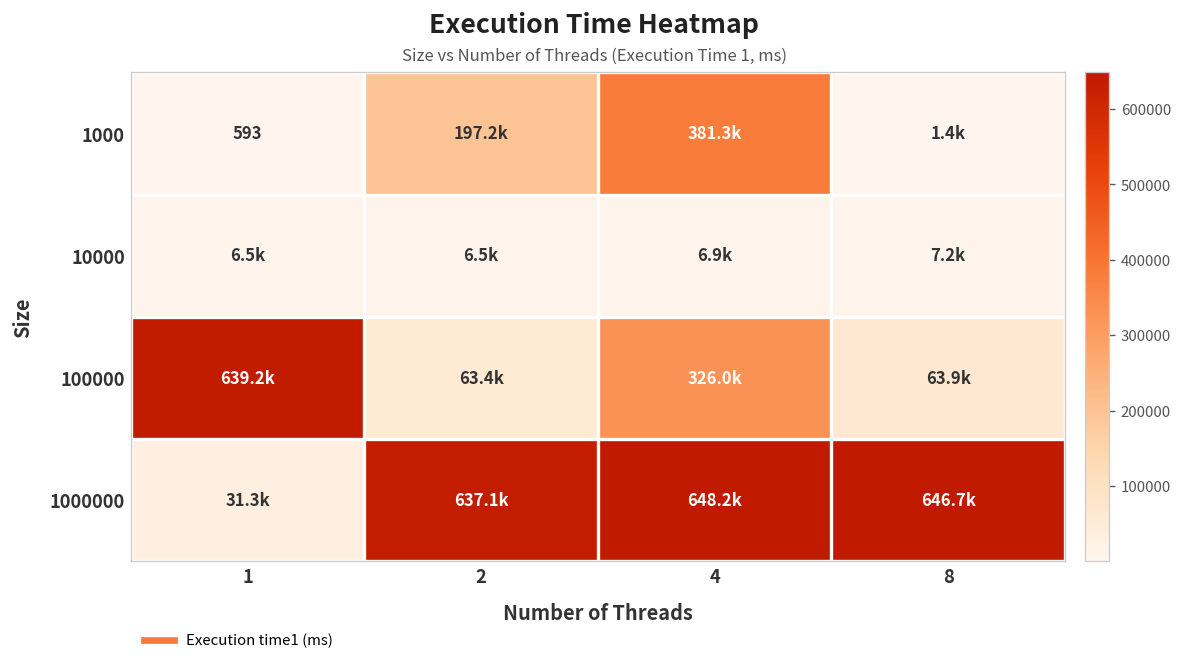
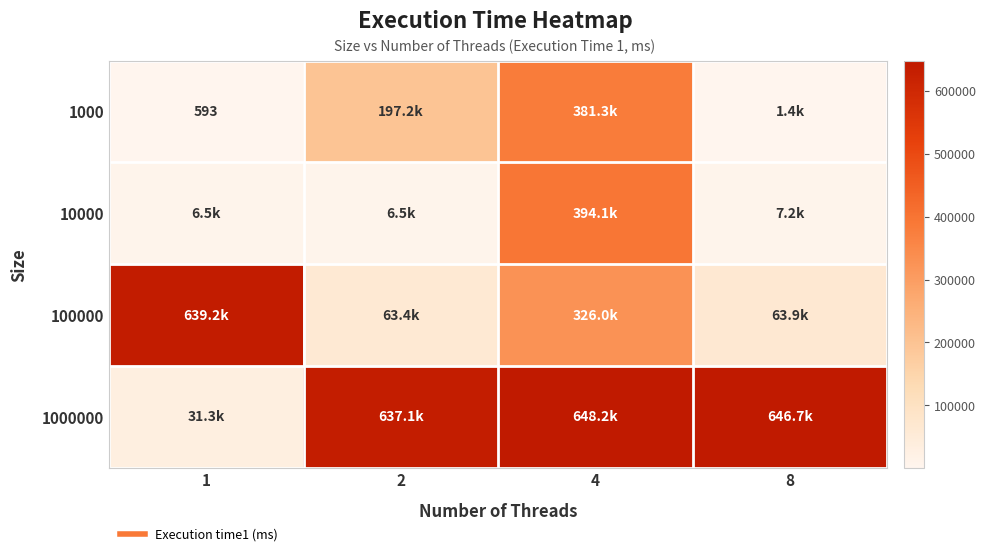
10000, 4: 6.9k -> 394.1k
